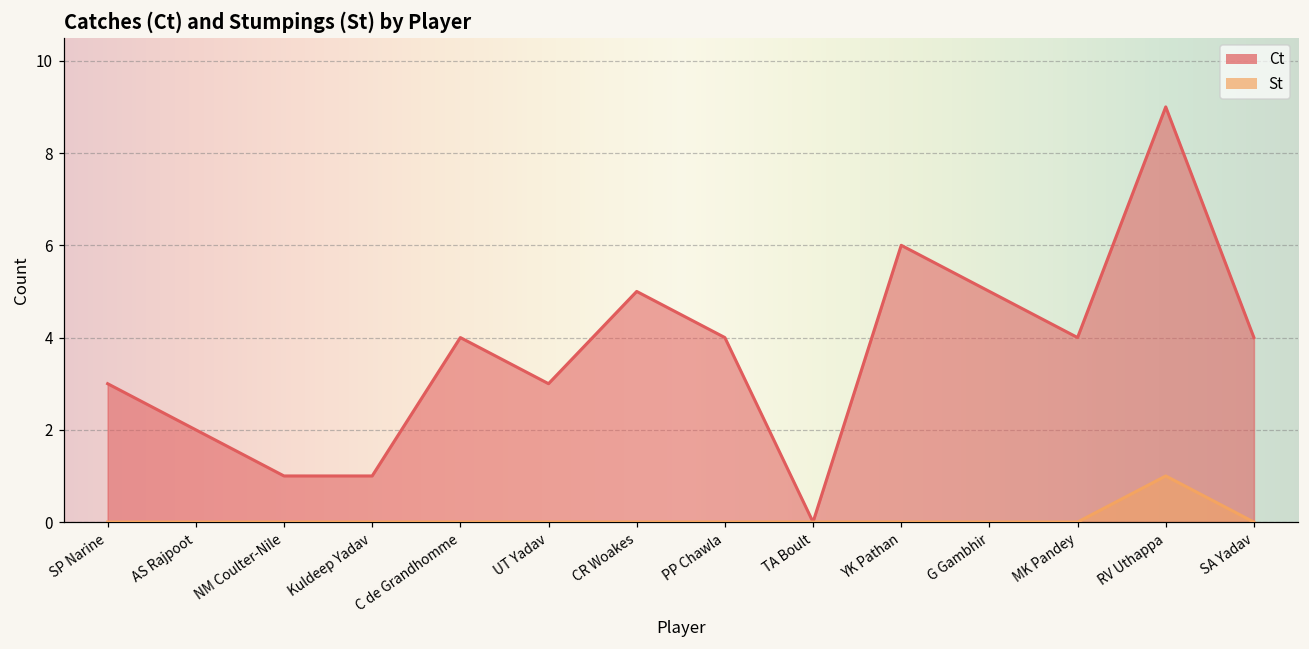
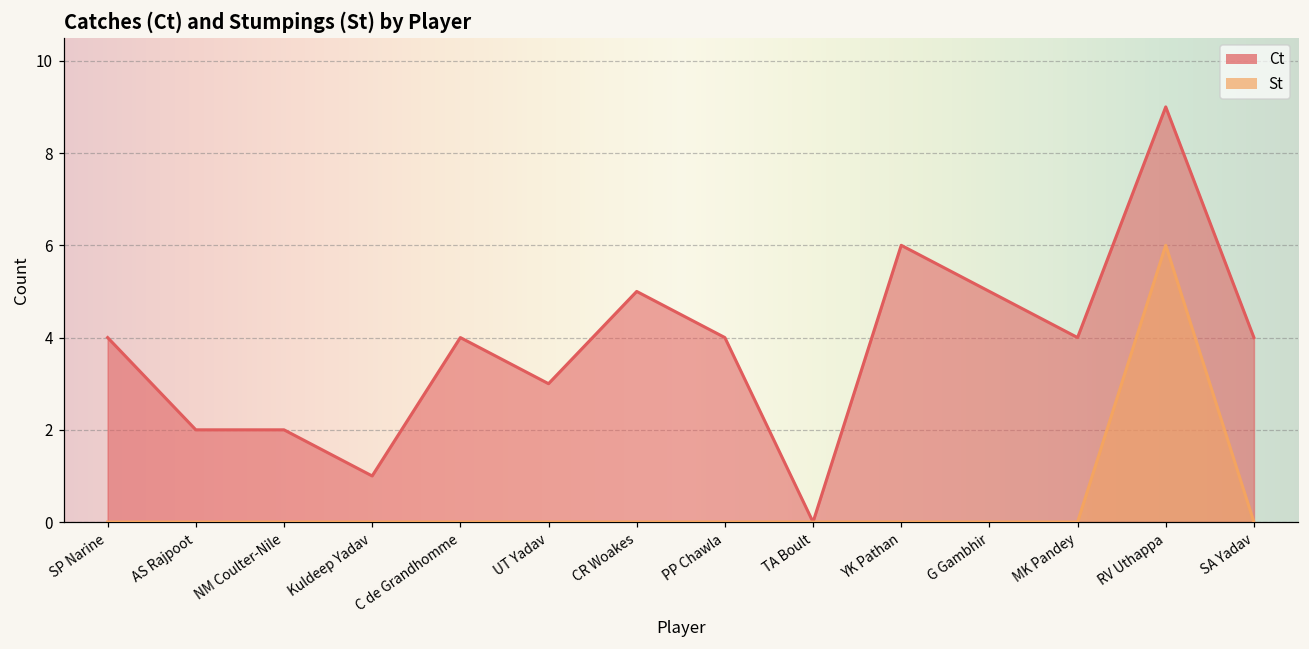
Ct, SP Narine: 3 -> 4
Ct, NM Coulter-Nile: 1 -> 2
St, RV Uthappa: 1 -> 6
